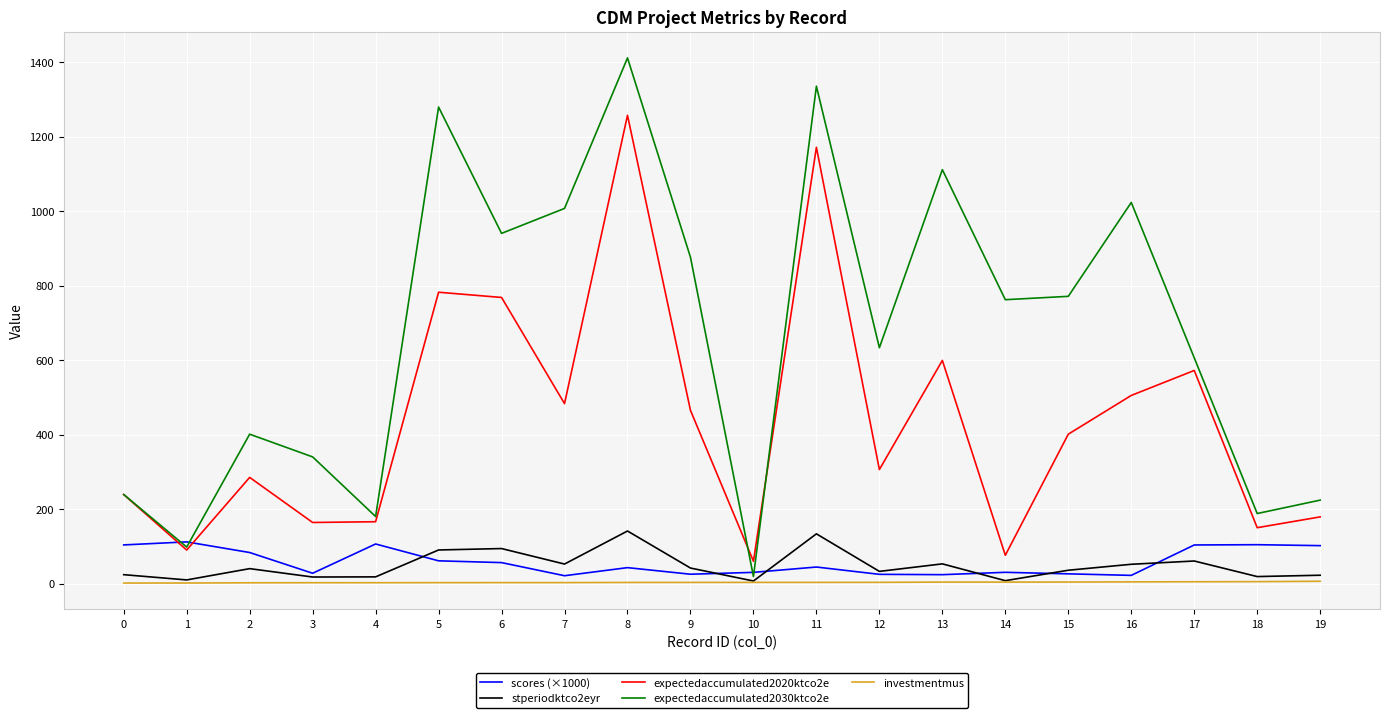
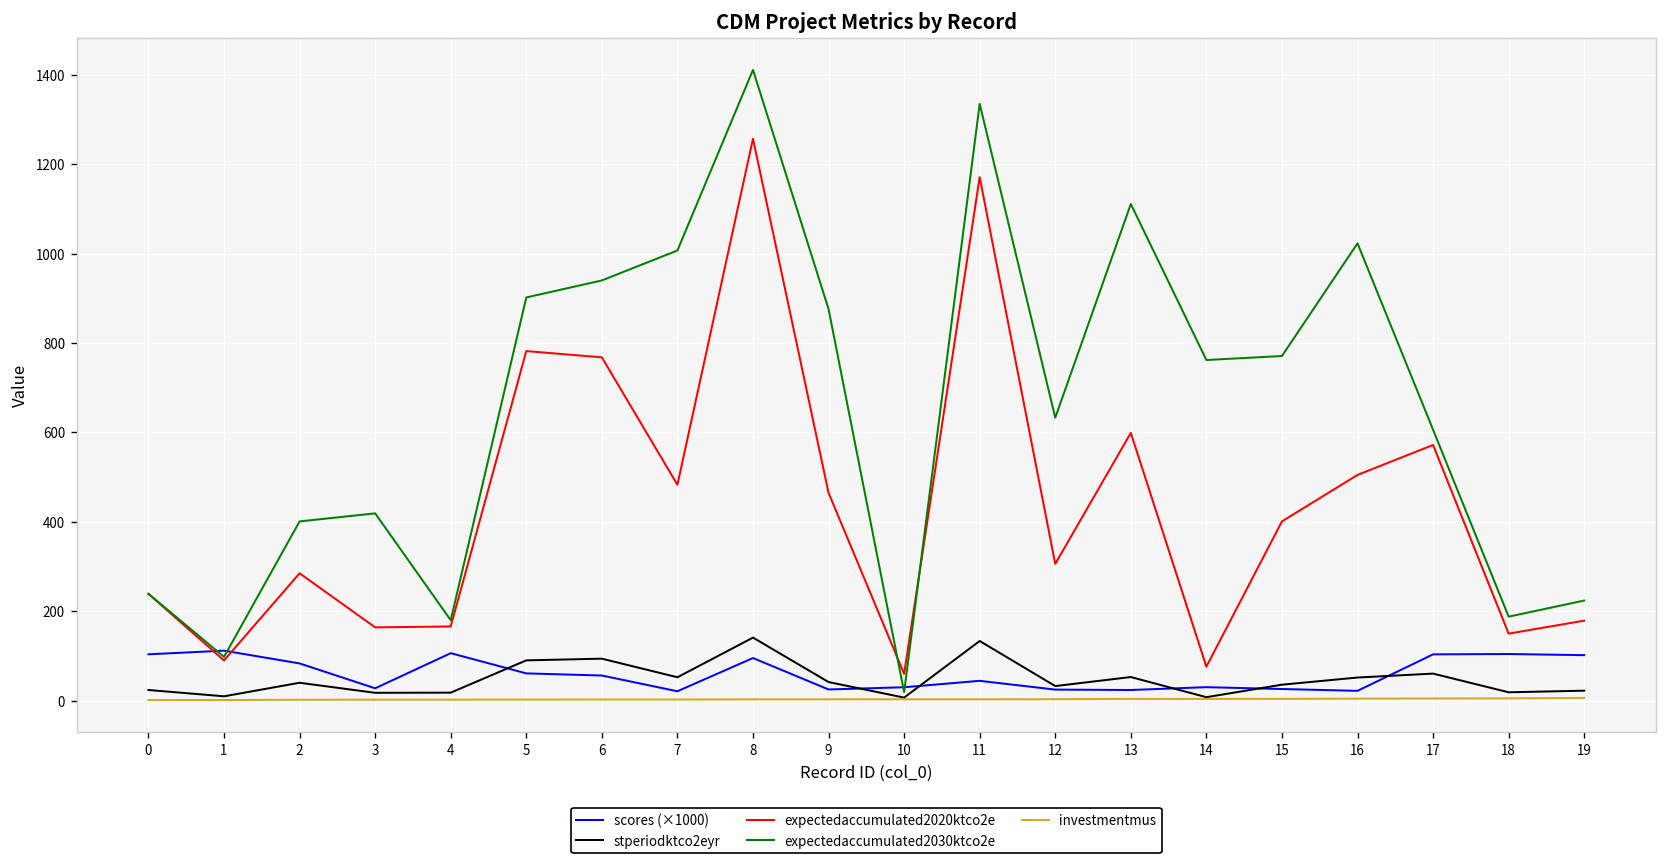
expectedaccumulated2030ktco2e, 3: 340 -> 420
expectedaccumulated2030ktco2e, 5: 1280 -> 900
scores (×1000), 8: 40 -> 100
